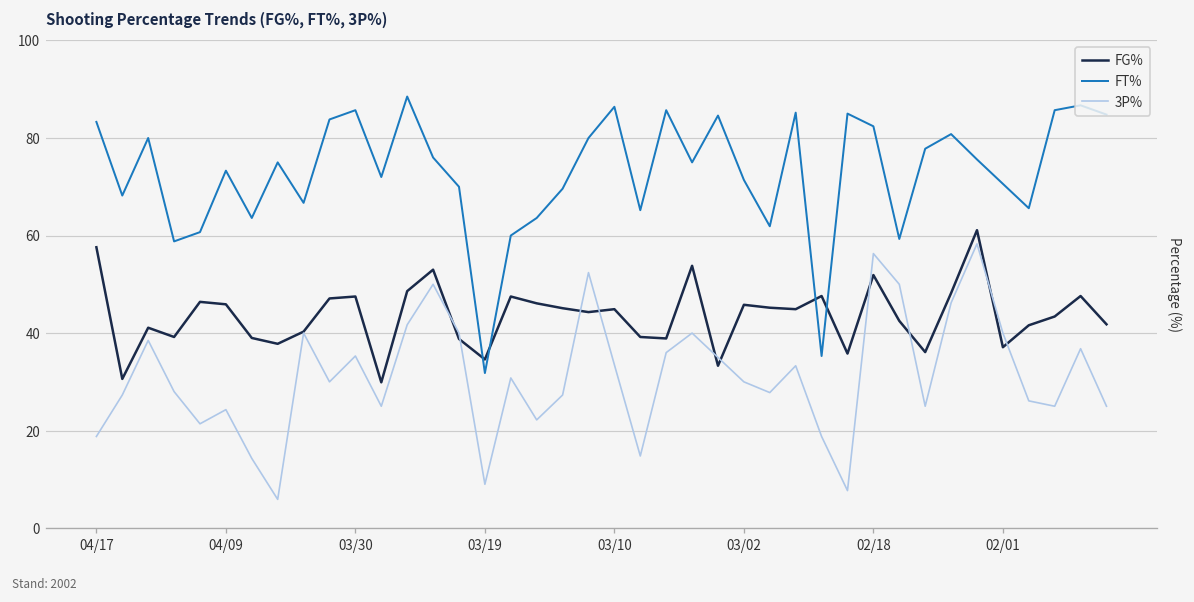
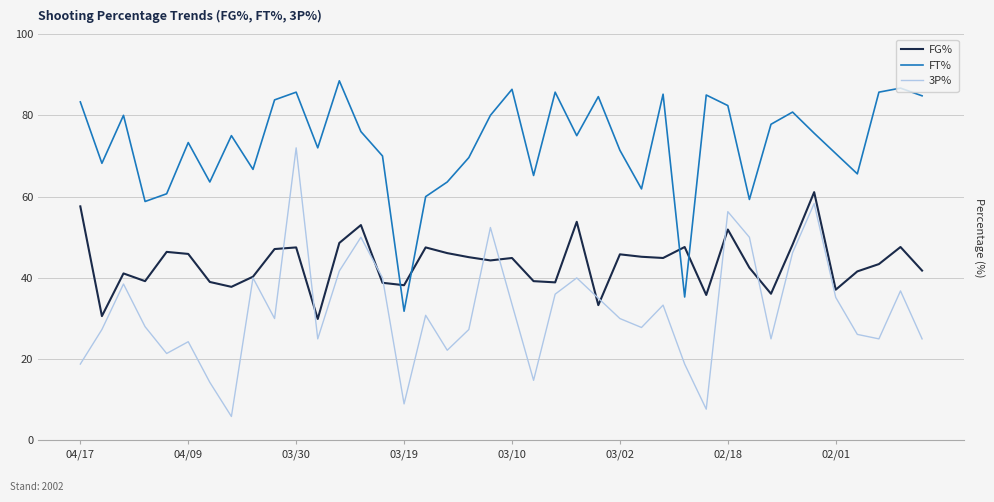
3P%, 03/30: 35 -> 72
FG%, 03/19: 35 -> 38
3P%, 02/01: 40 -> 35
